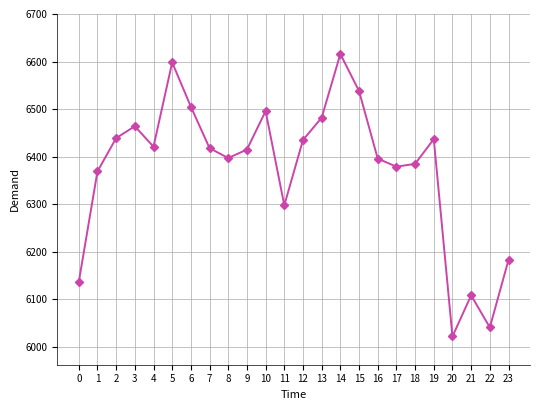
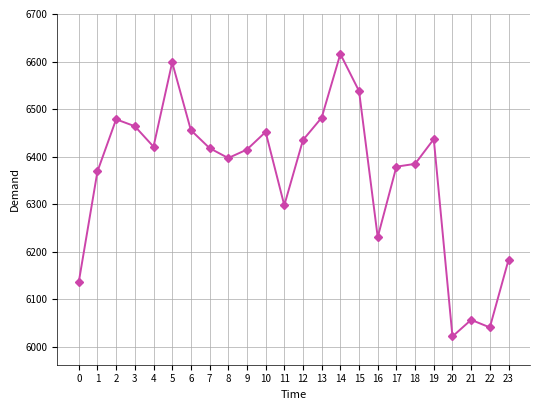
2: 6440 -> 6480
6: 6510 -> 6460
10: 6500 -> 6450
16: 6400 -> 6230
21: 6110 -> 6060
